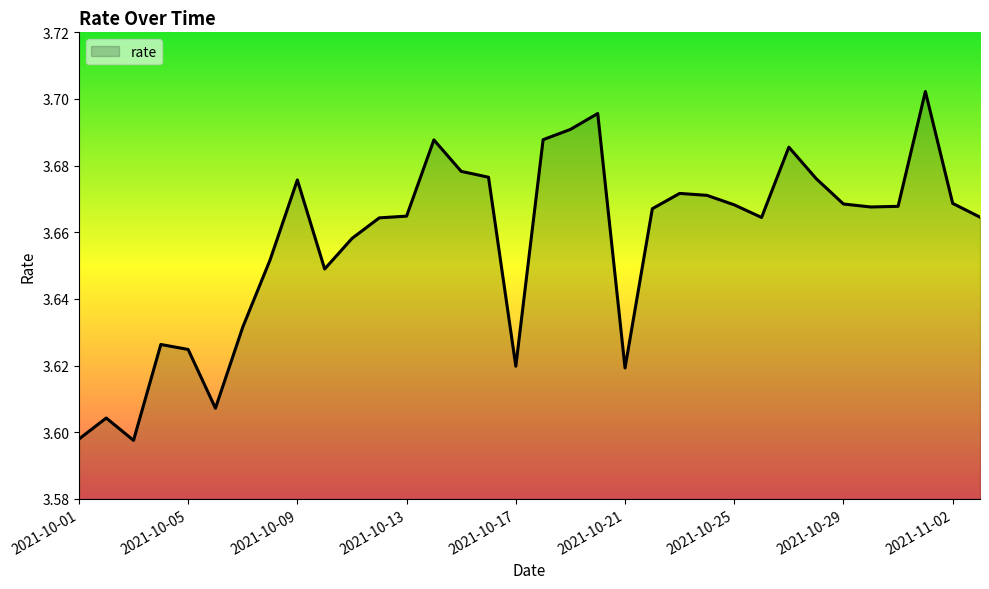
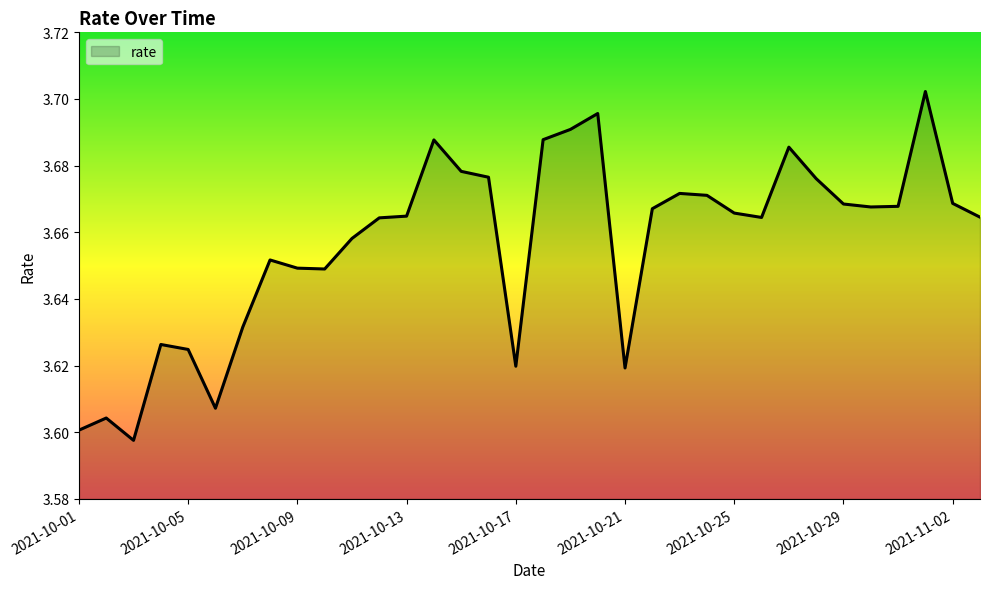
2021-10-01: 3.598 -> 3.601
2021-10-09: 3.676 -> 3.649
2021-10-25: 3.668 -> 3.666
